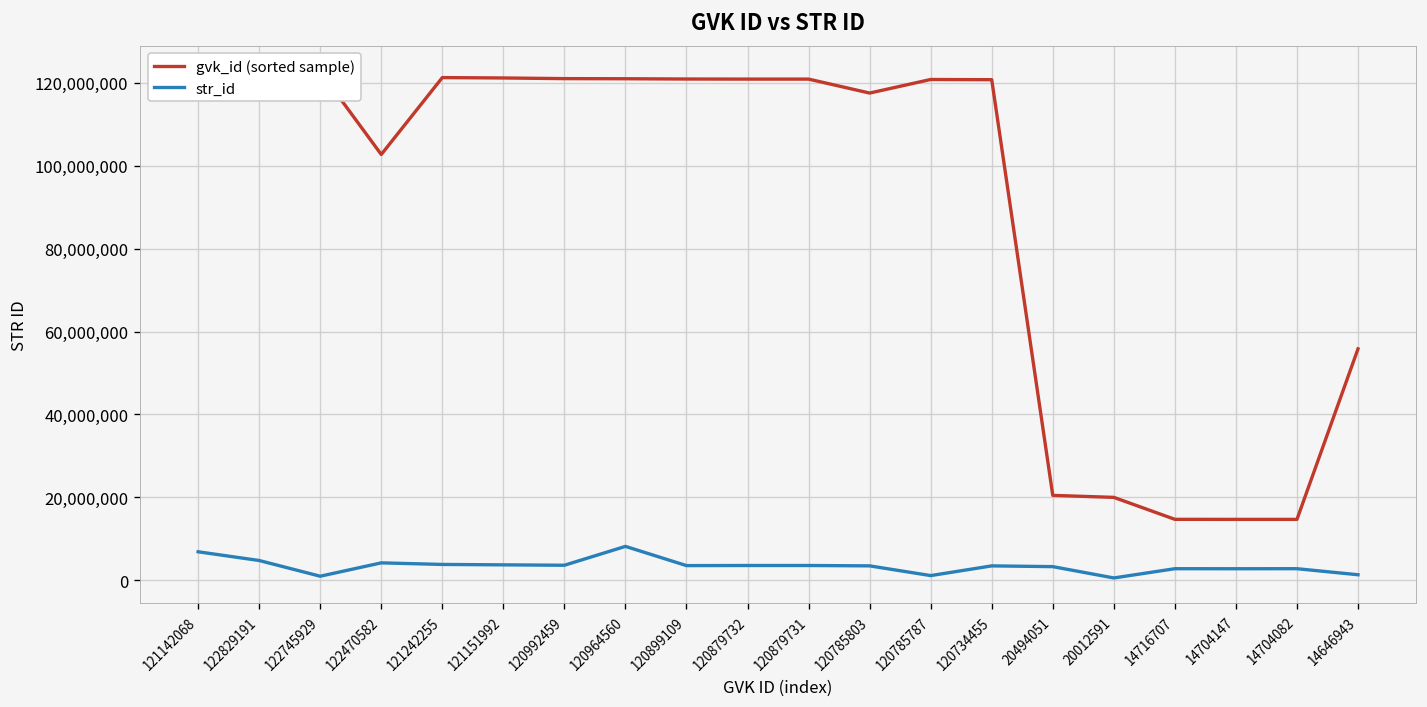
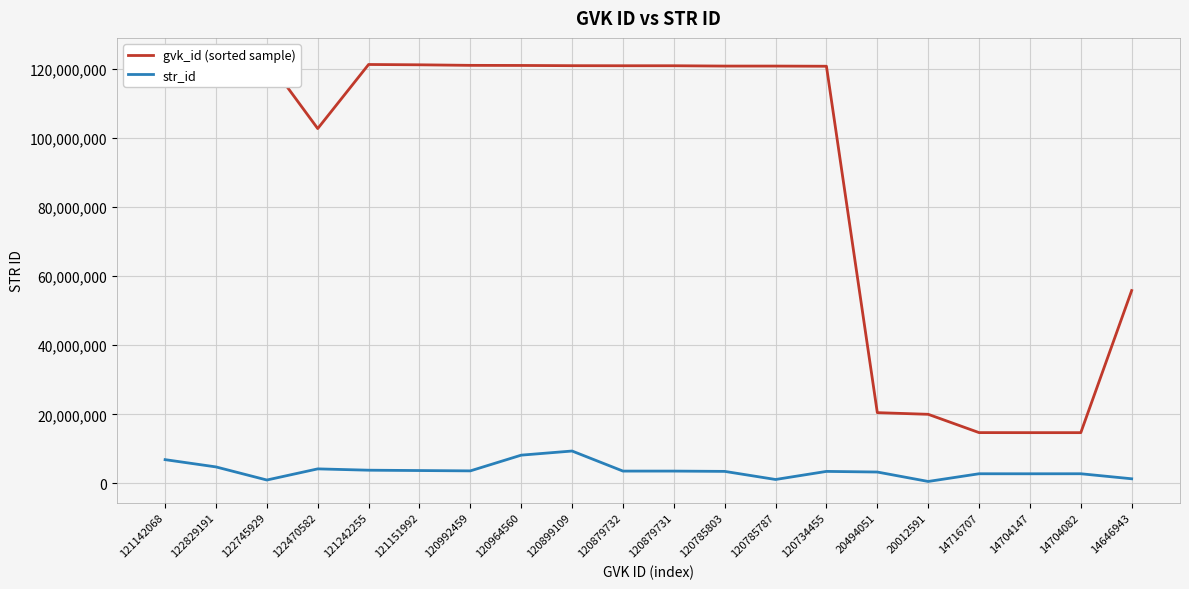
str_id, 120899109: 4,000,000 -> 9,000,000
gvk_id (sorted sample), 120785803: 118,000,000 -> 121,000,000
